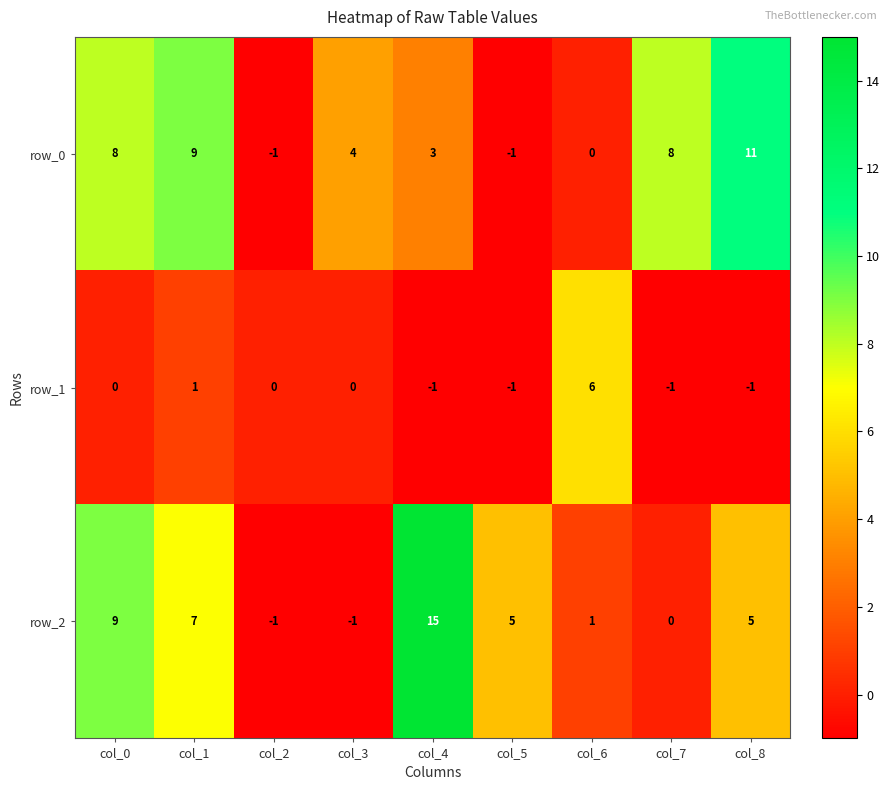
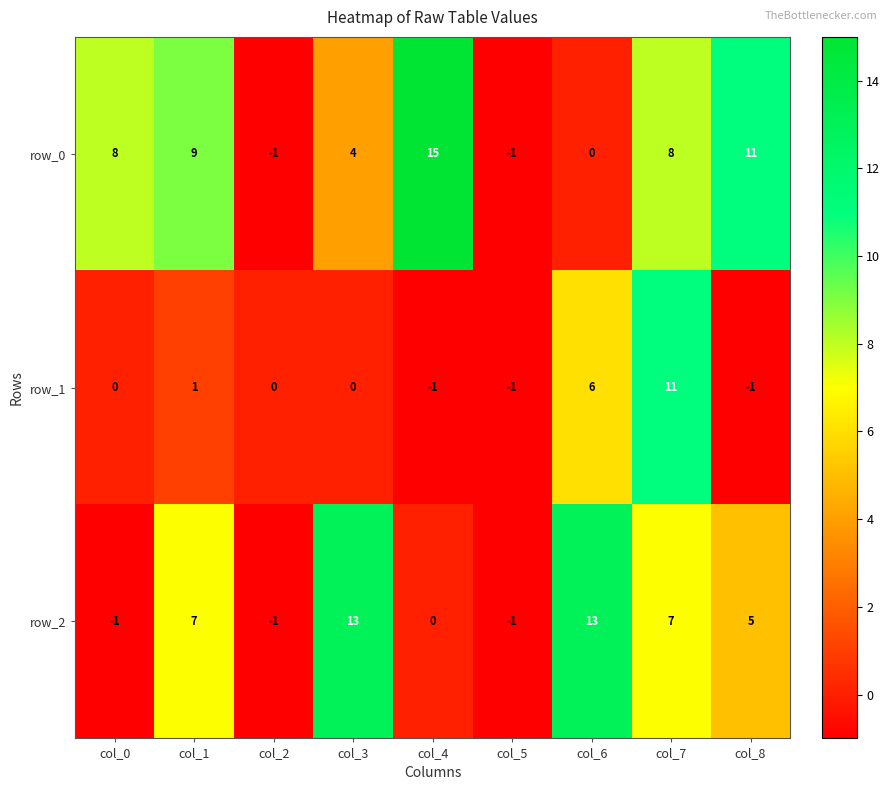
row_0, col_4: 3 -> 15
row_1, col_7: -1 -> 11
row_2, col_0: 9 -> -1
row_2, col_3: -1 -> 13
row_2, col_4: 15 -> 0
row_2, col_5: 5 -> -1
row_2, col_6: 1 -> 13
row_2, col_7: 0 -> 7
